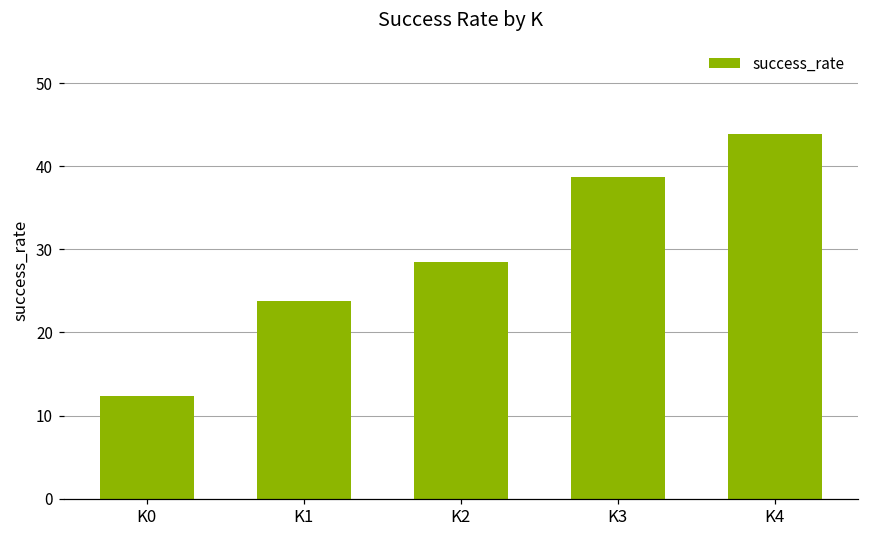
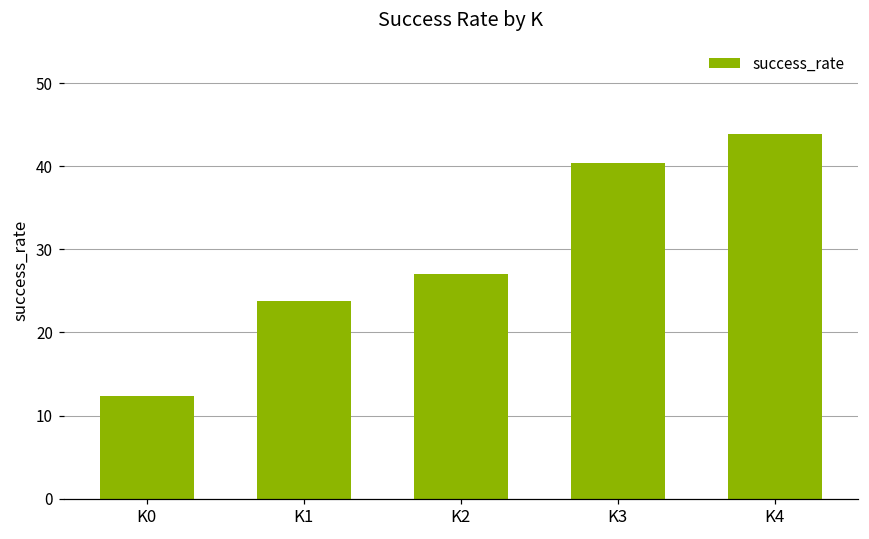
K2: 29 -> 27
K3: 39 -> 40
